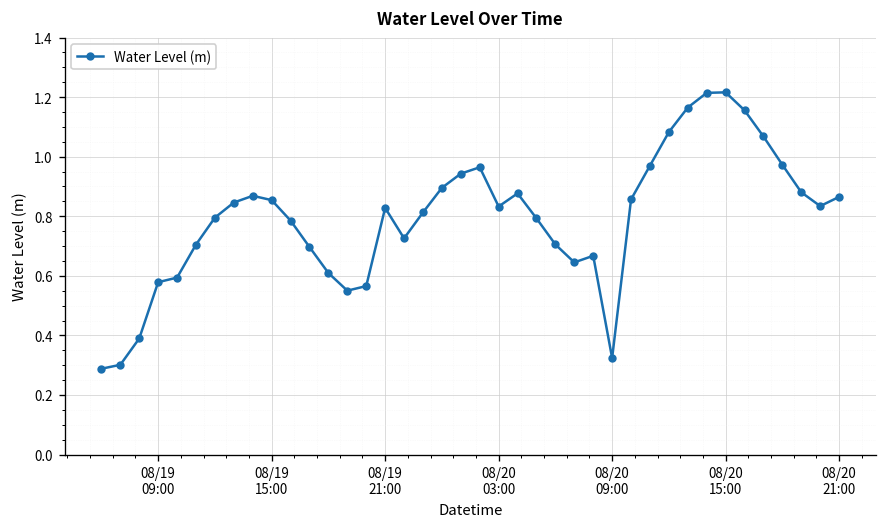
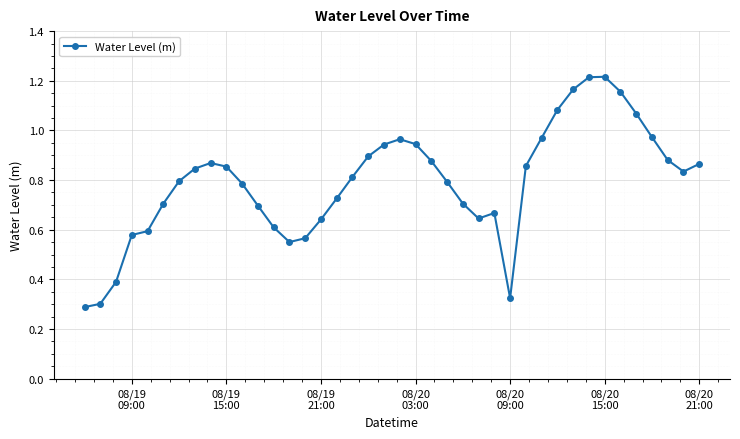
08/19 21:00: 0.83 -> 0.64
08/20 03:00: 0.83 -> 0.94
